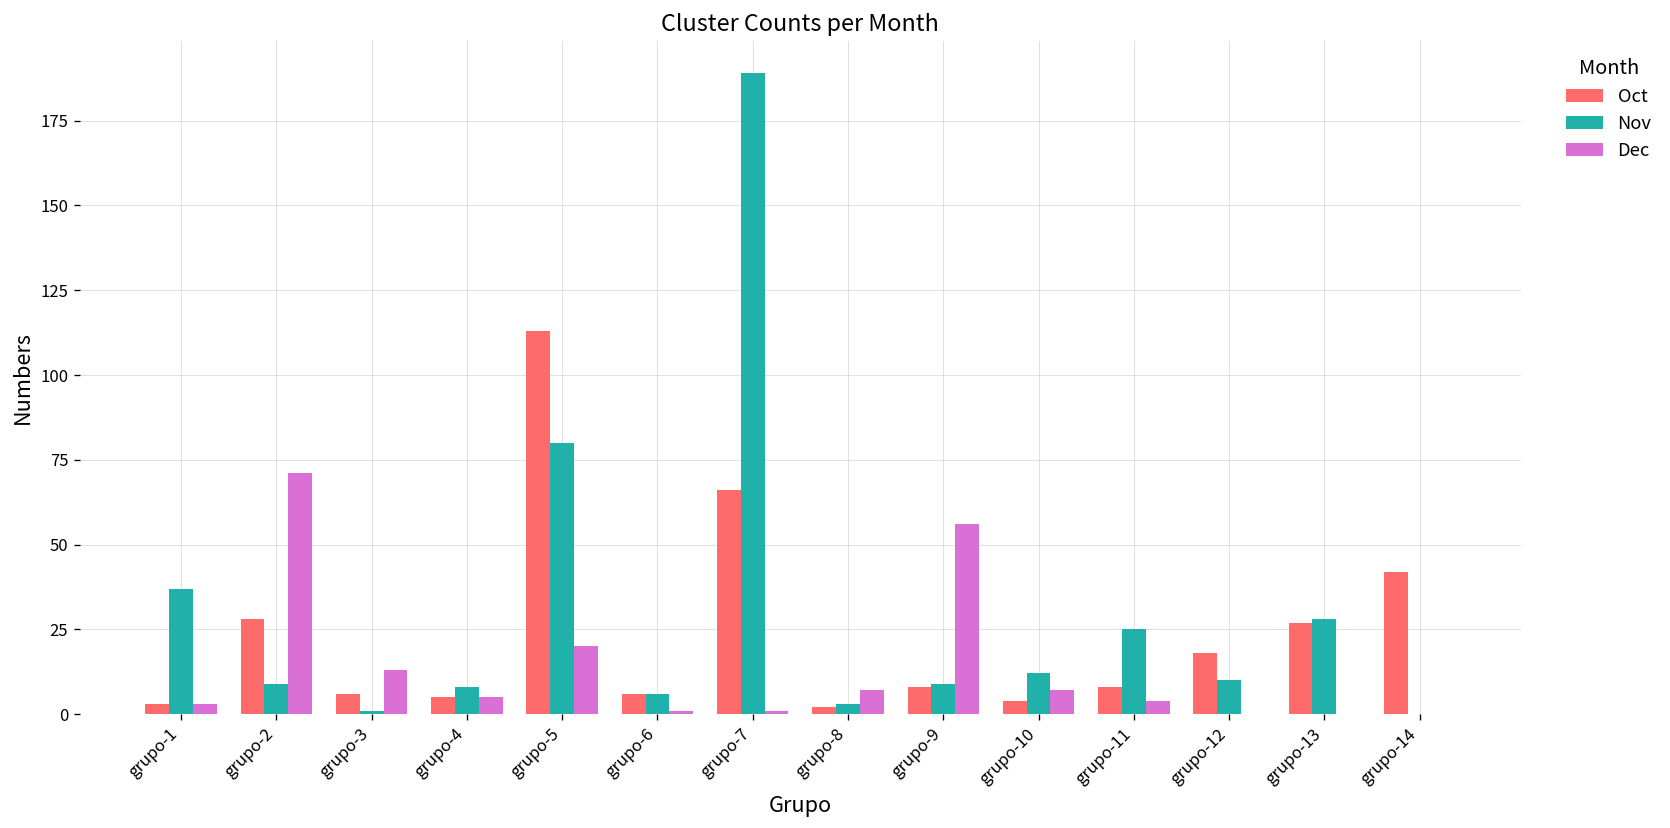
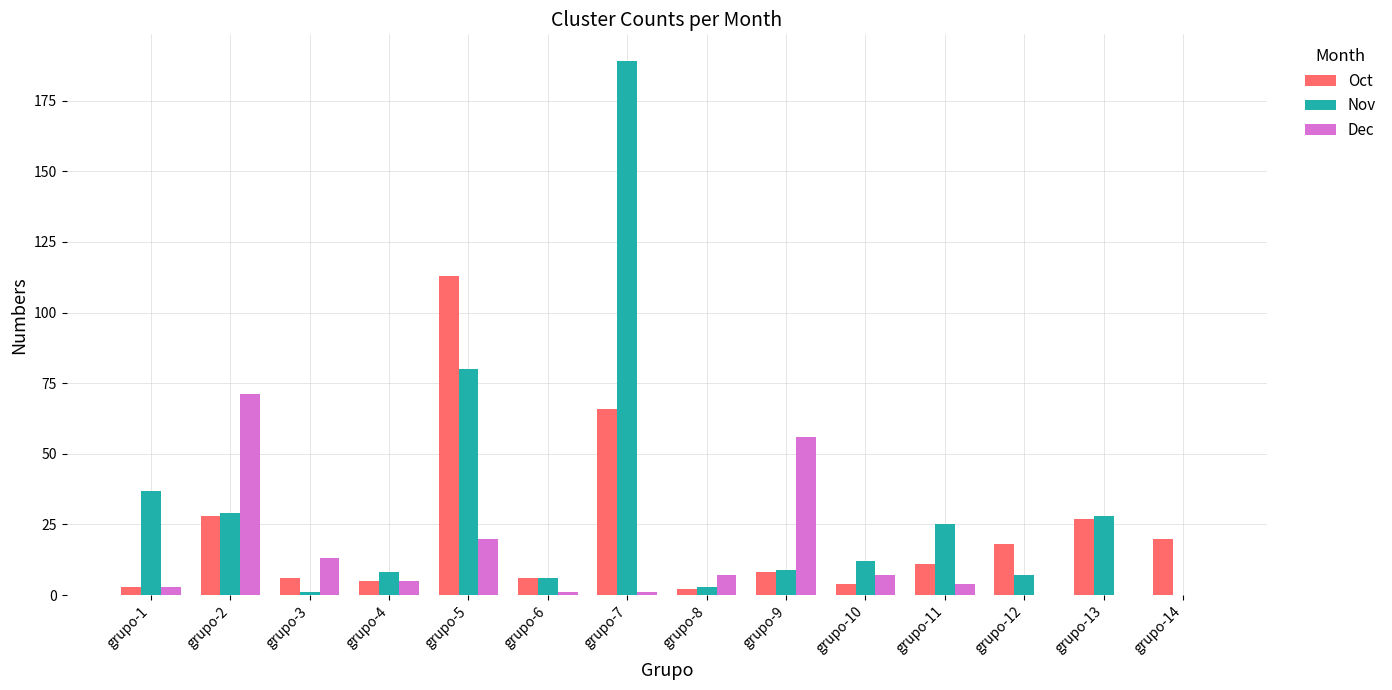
Nov, grupo-2: 9 -> 29
Oct, grupo-11: 8 -> 11
Nov, grupo-12: 10 -> 7
Oct, grupo-14: 42 -> 20
